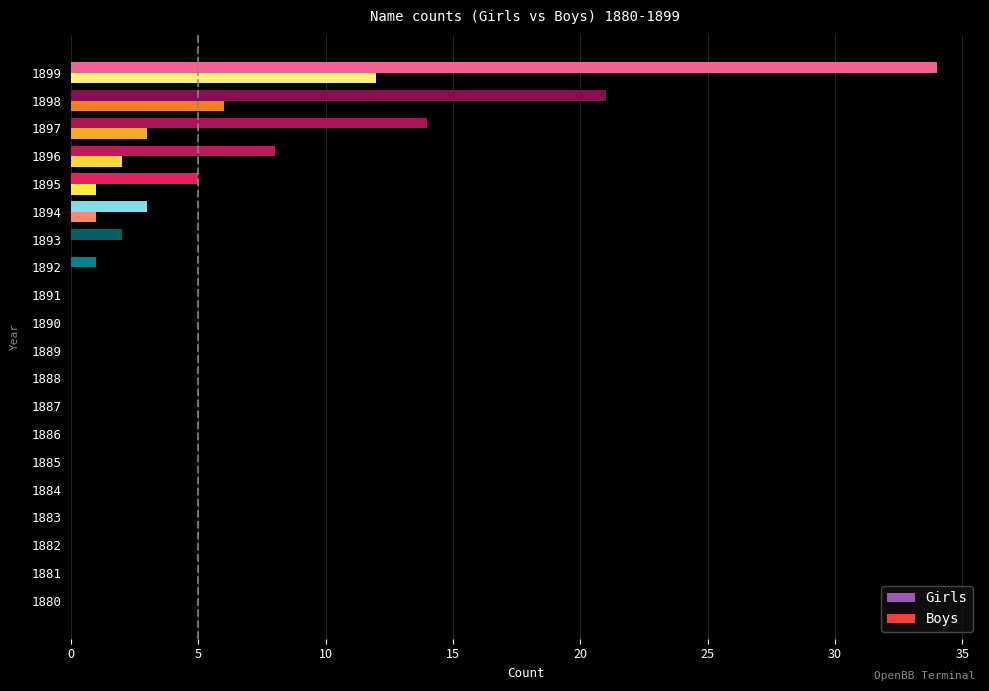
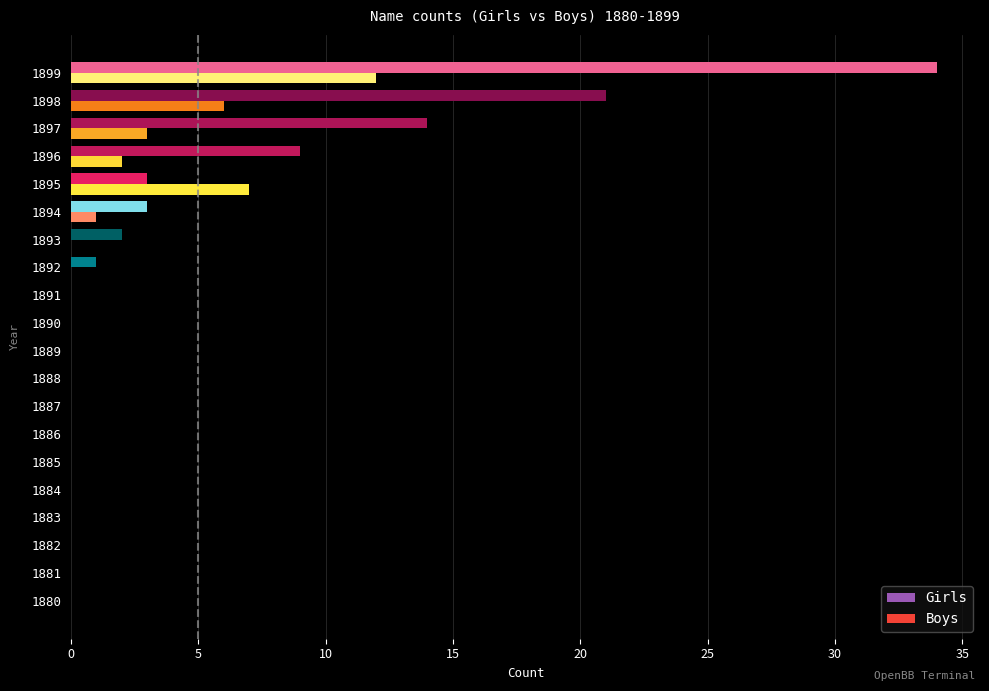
Girls, 1896: 8 -> 9
Girls, 1895: 5 -> 3
Boys, 1895: 1 -> 7
